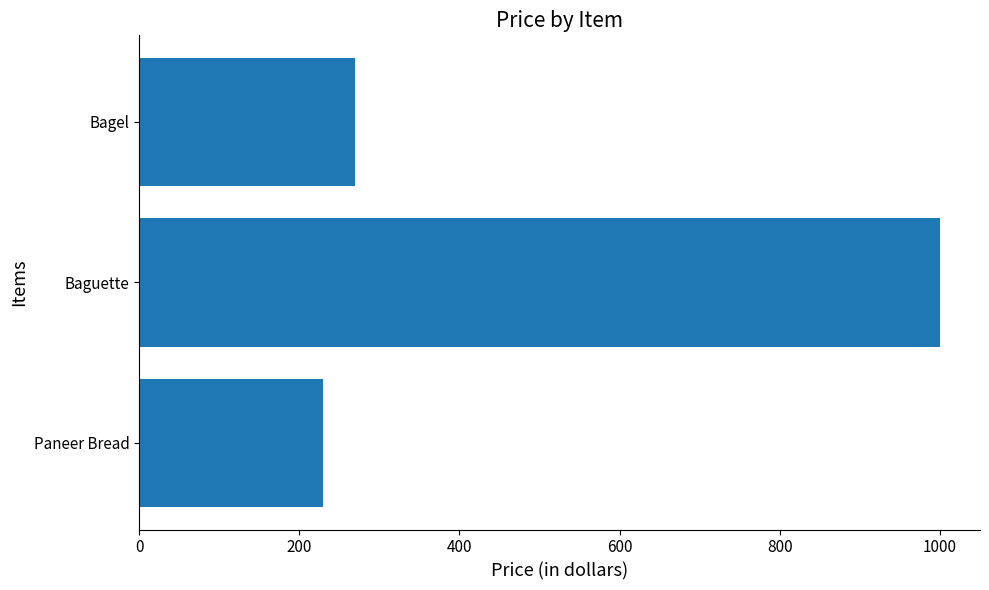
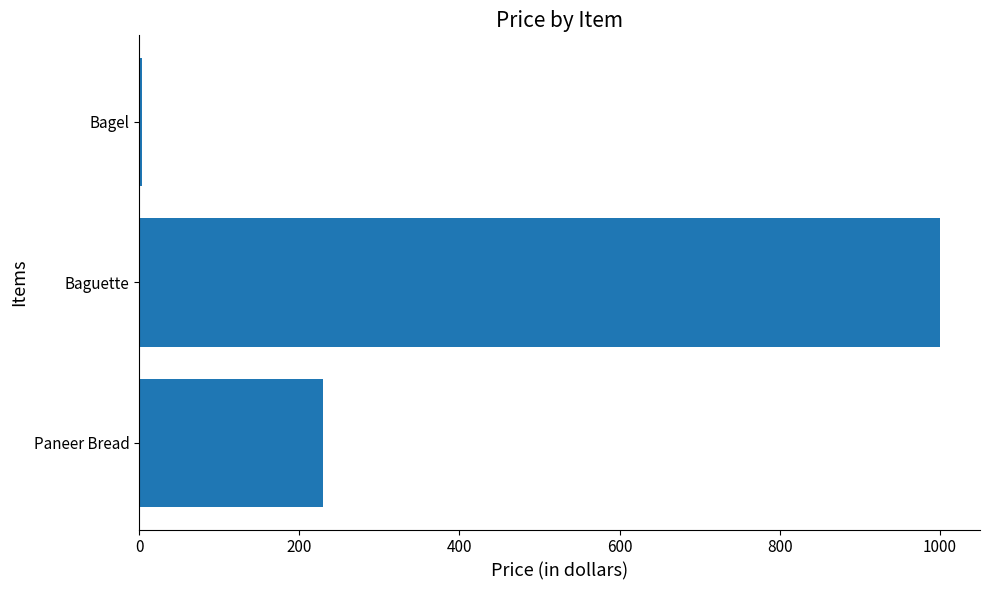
Bagel: 270 -> 0
